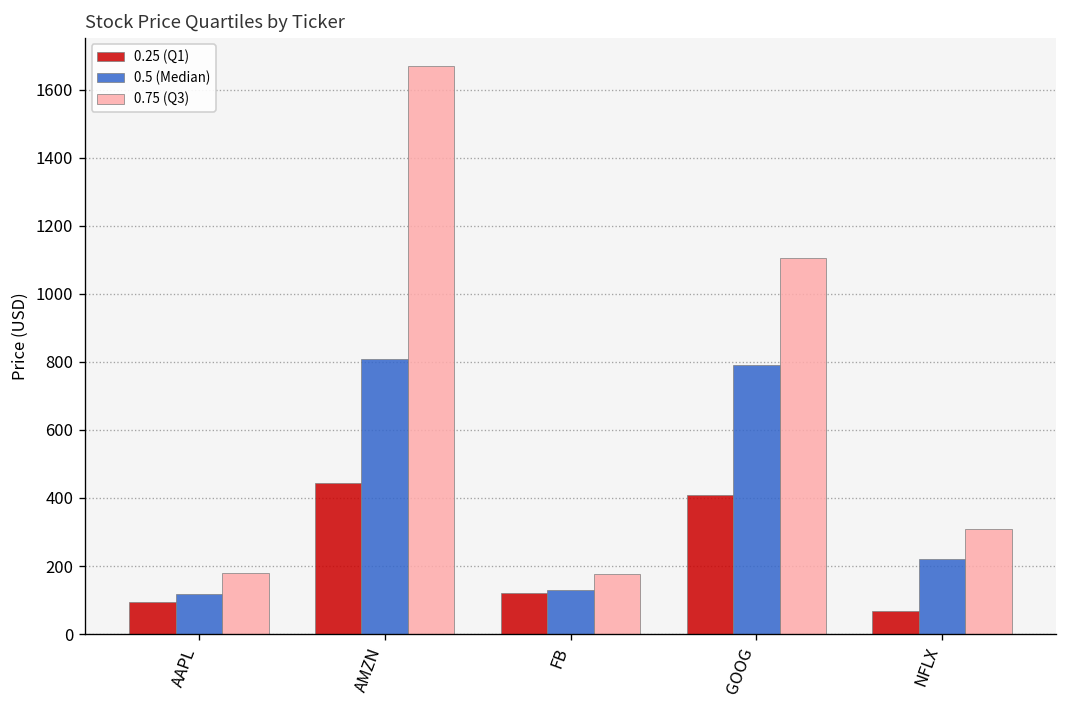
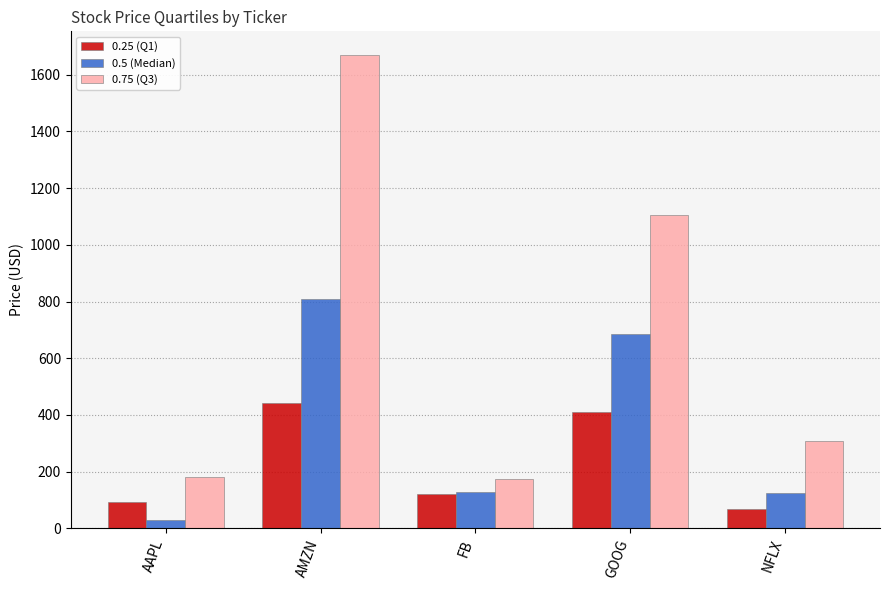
0.5 (Median), AAPL: 120 -> 30
0.5 (Median), GOOG: 790 -> 690
0.5 (Median), NFLX: 220 -> 130
